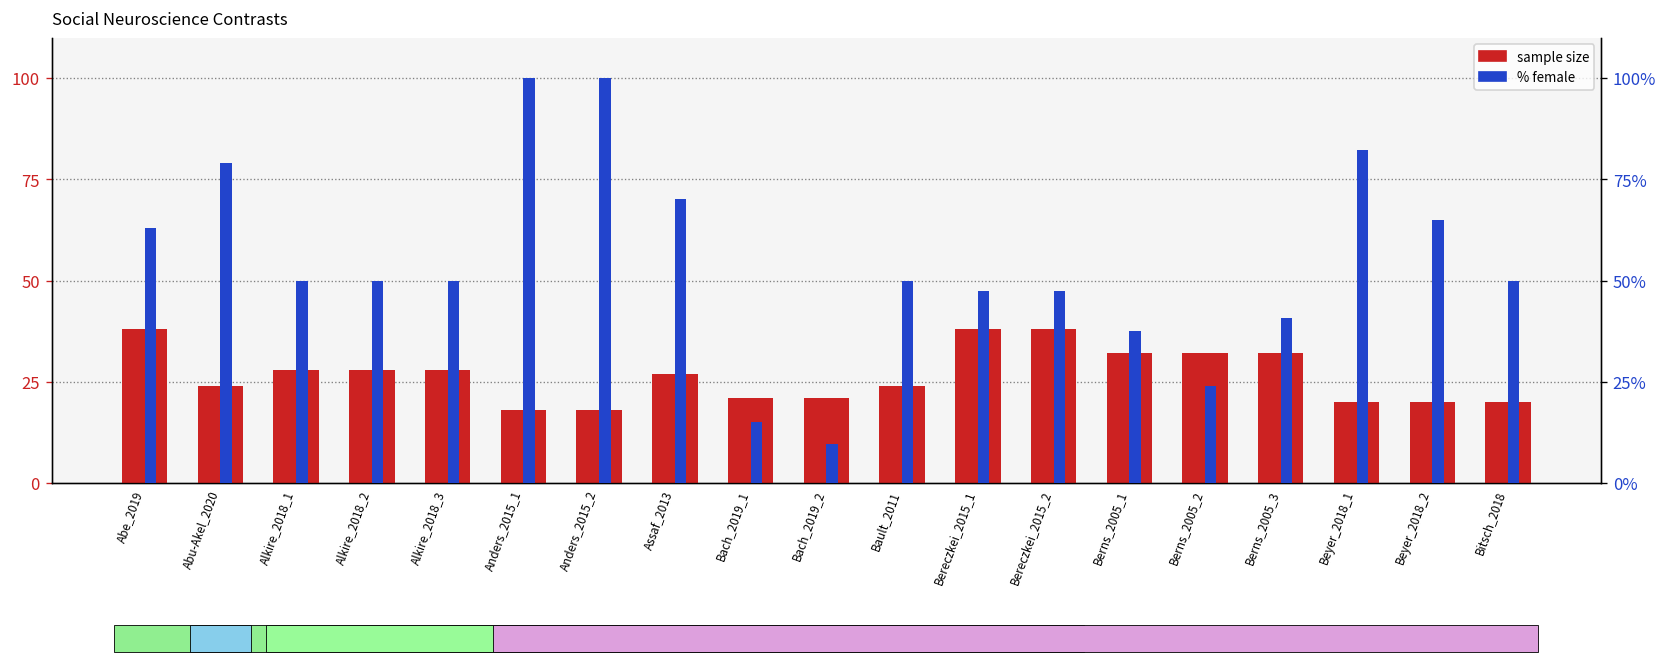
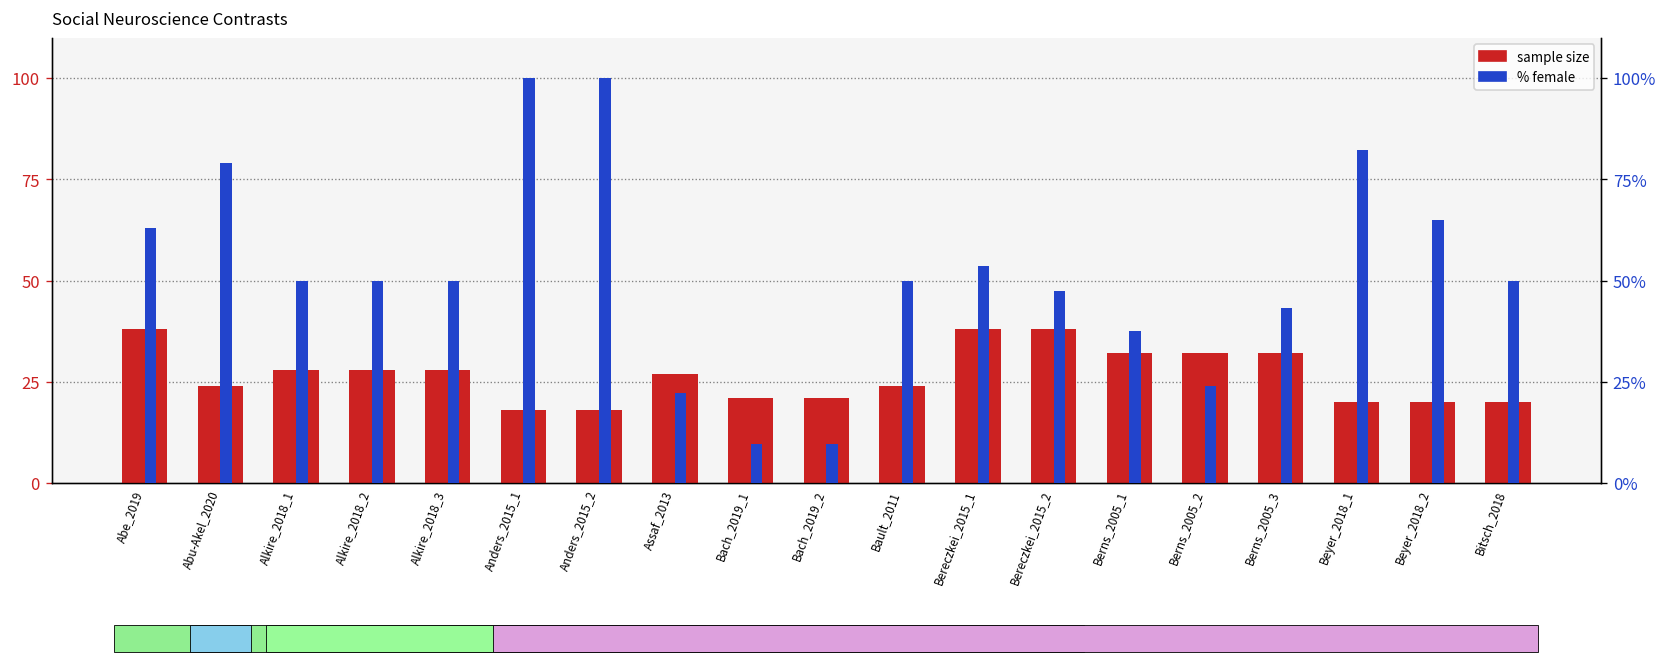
% female, Assaf_2013: 70% -> 22%
% female, Bach_2019_1: 15% -> 10%
% female, Bereczkei_2015_1: 47% -> 54%
% female, Berns_2005_3: 41% -> 43%
